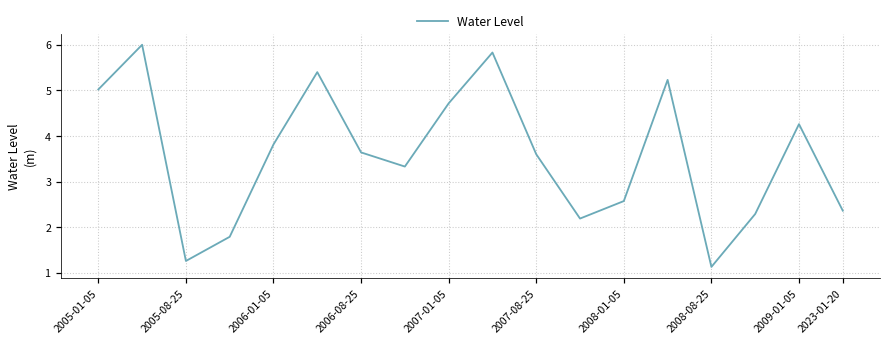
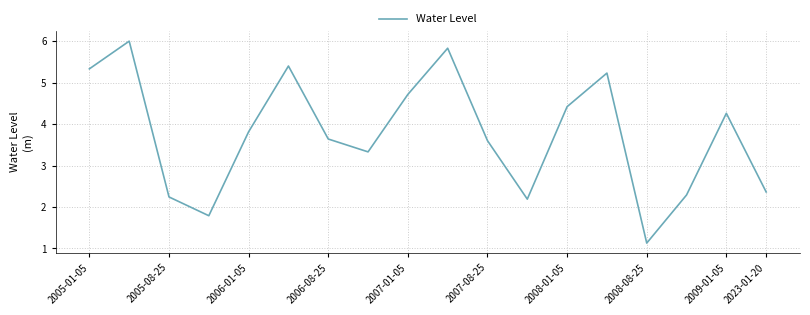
2005-01-05: 5.0 -> 5.3
2005-08-25: 1.3 -> 2.2
2008-01-05: 2.6 -> 4.4
